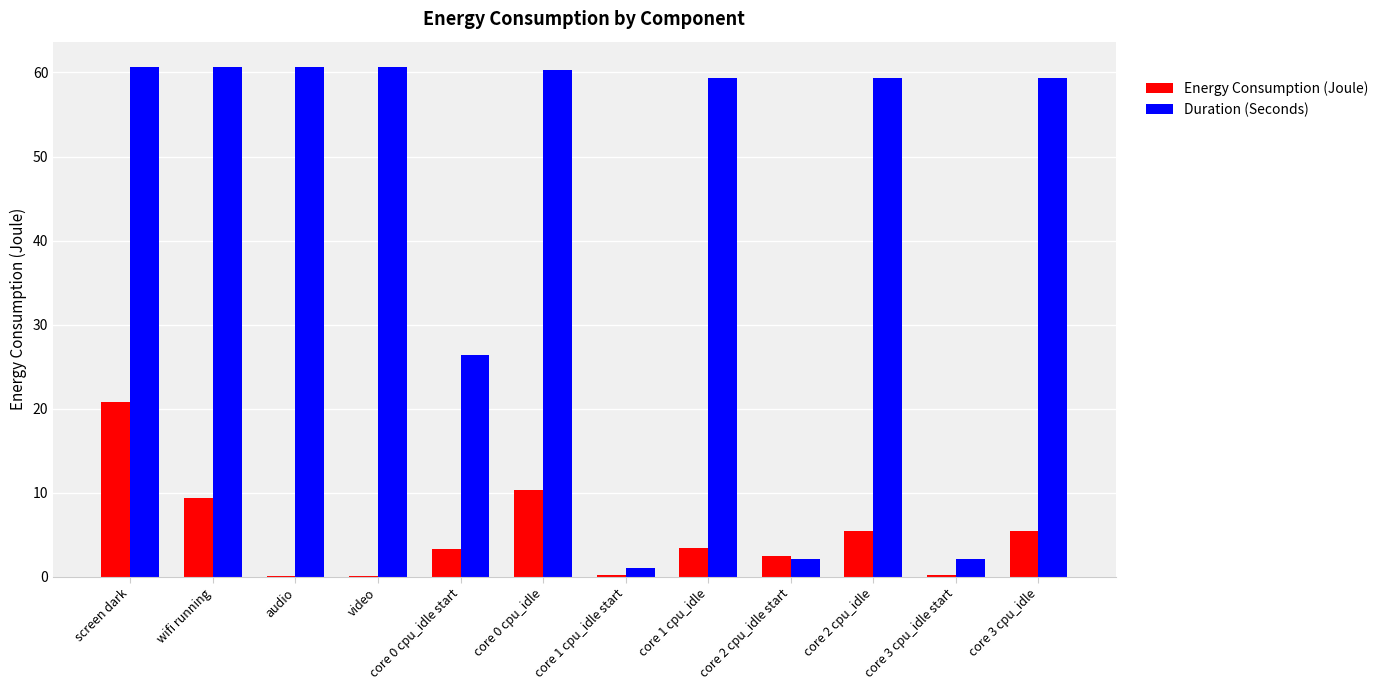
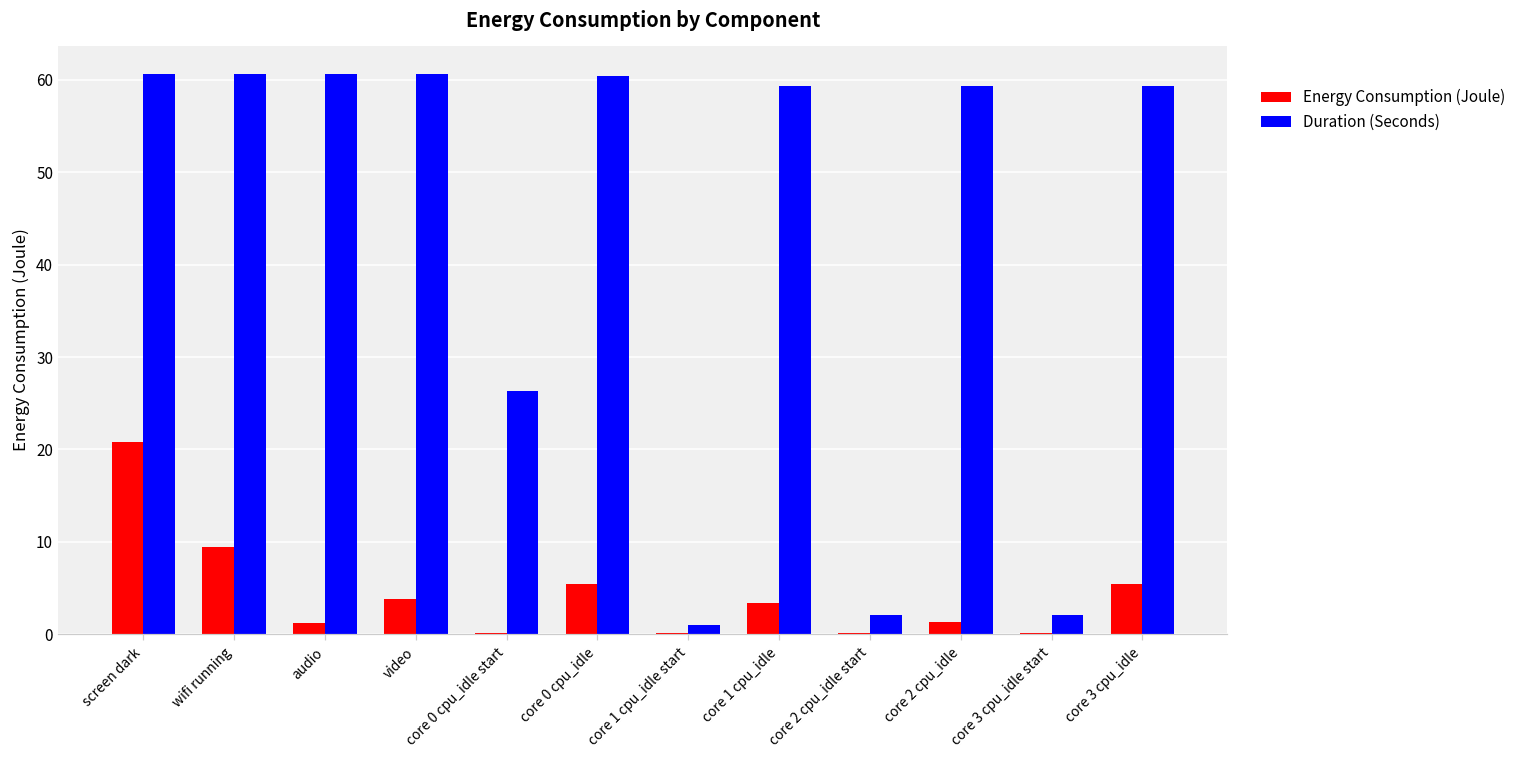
Energy Consumption (Joule), audio: 0 -> 1
Energy Consumption (Joule), video: 0 -> 4
Energy Consumption (Joule), core 0 cpu_idle start: 3 -> 0
Energy Consumption (Joule), core 0 cpu_idle: 10 -> 5
Energy Consumption (Joule), core 2 cpu_idle start: 2 -> 0
Energy Consumption (Joule), core 2 cpu_idle: 5 -> 1
